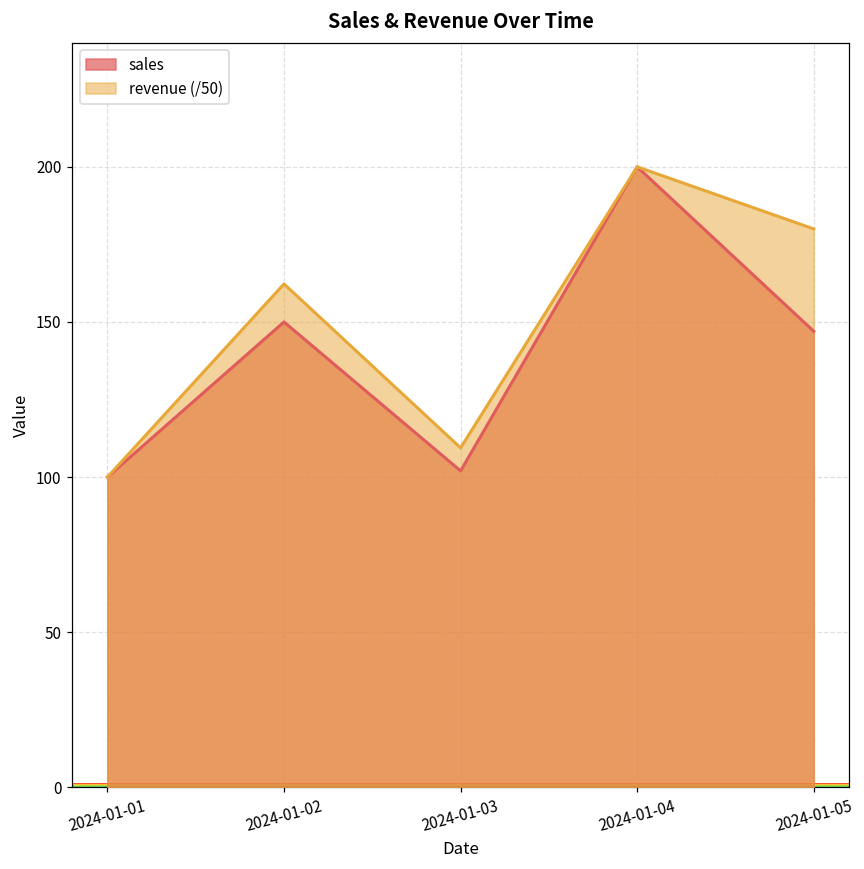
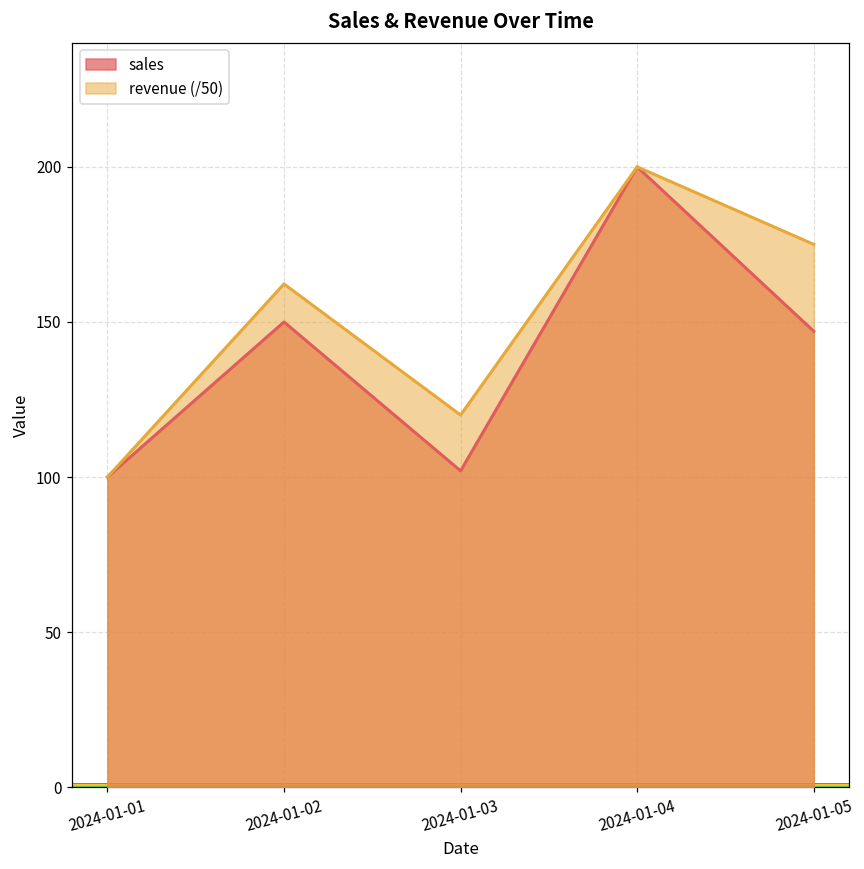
revenue (/50), 2024-01-03: 109 -> 120
revenue (/50), 2024-01-05: 180 -> 175
